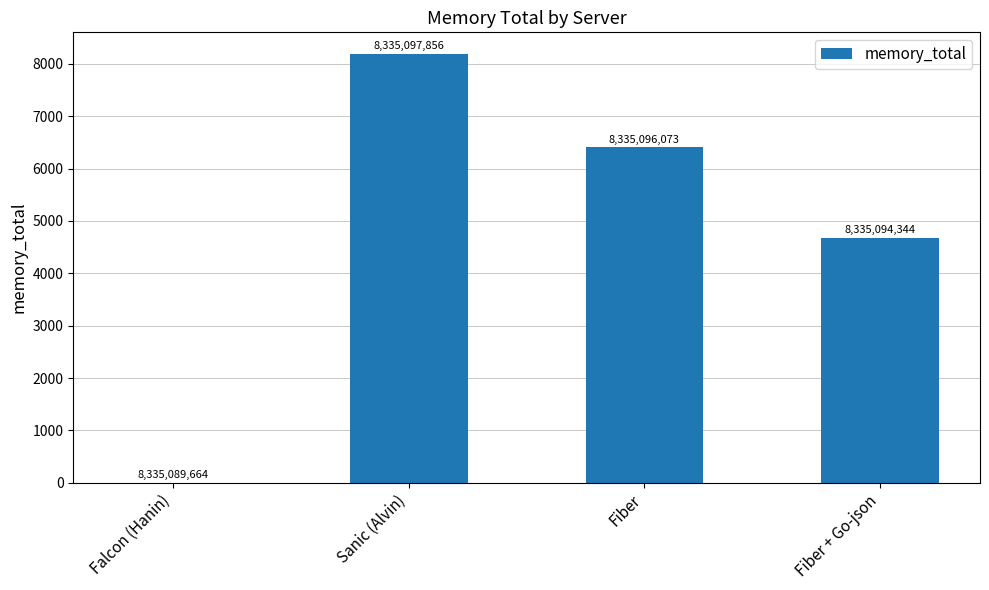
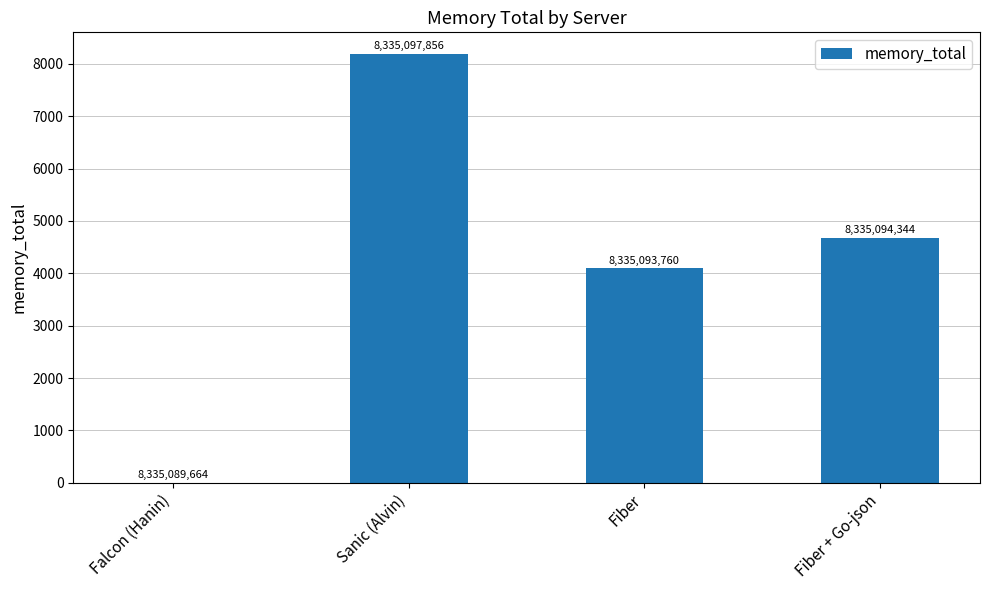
Fiber: 8,335,096,073 -> 8,335,093,760
